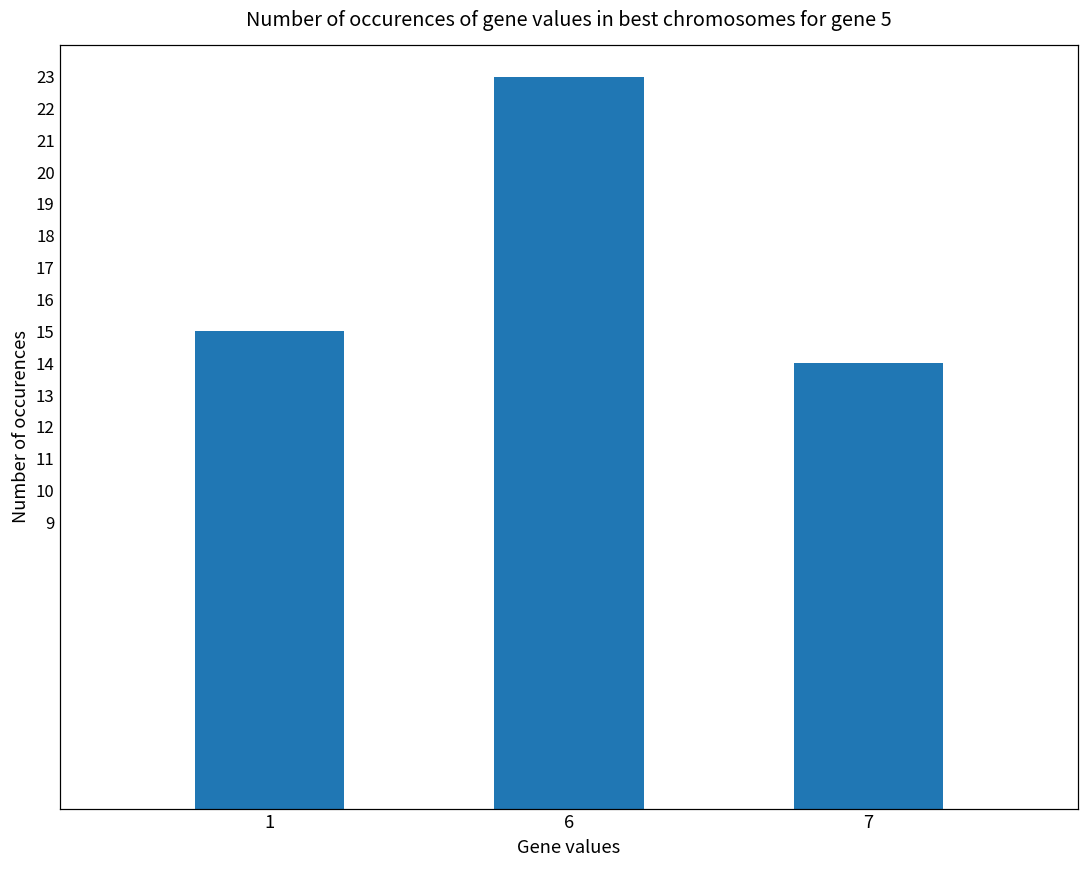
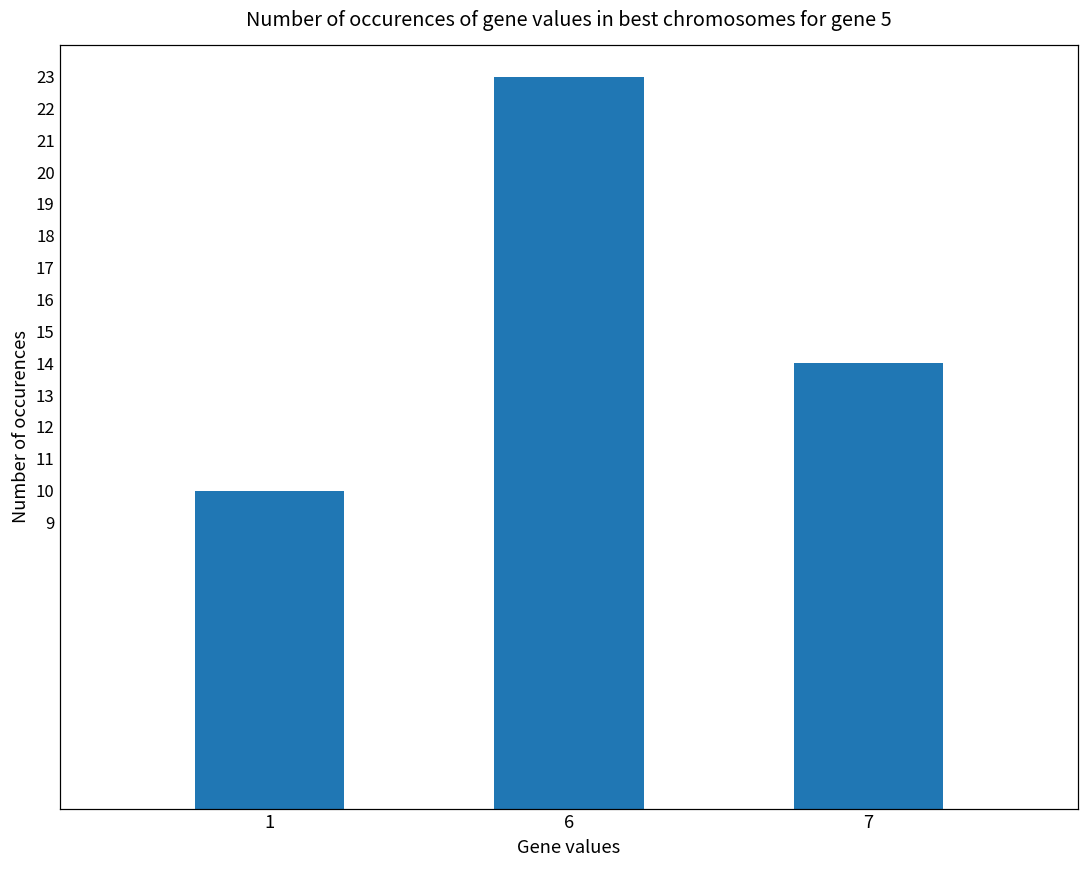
1: 15 -> 10
